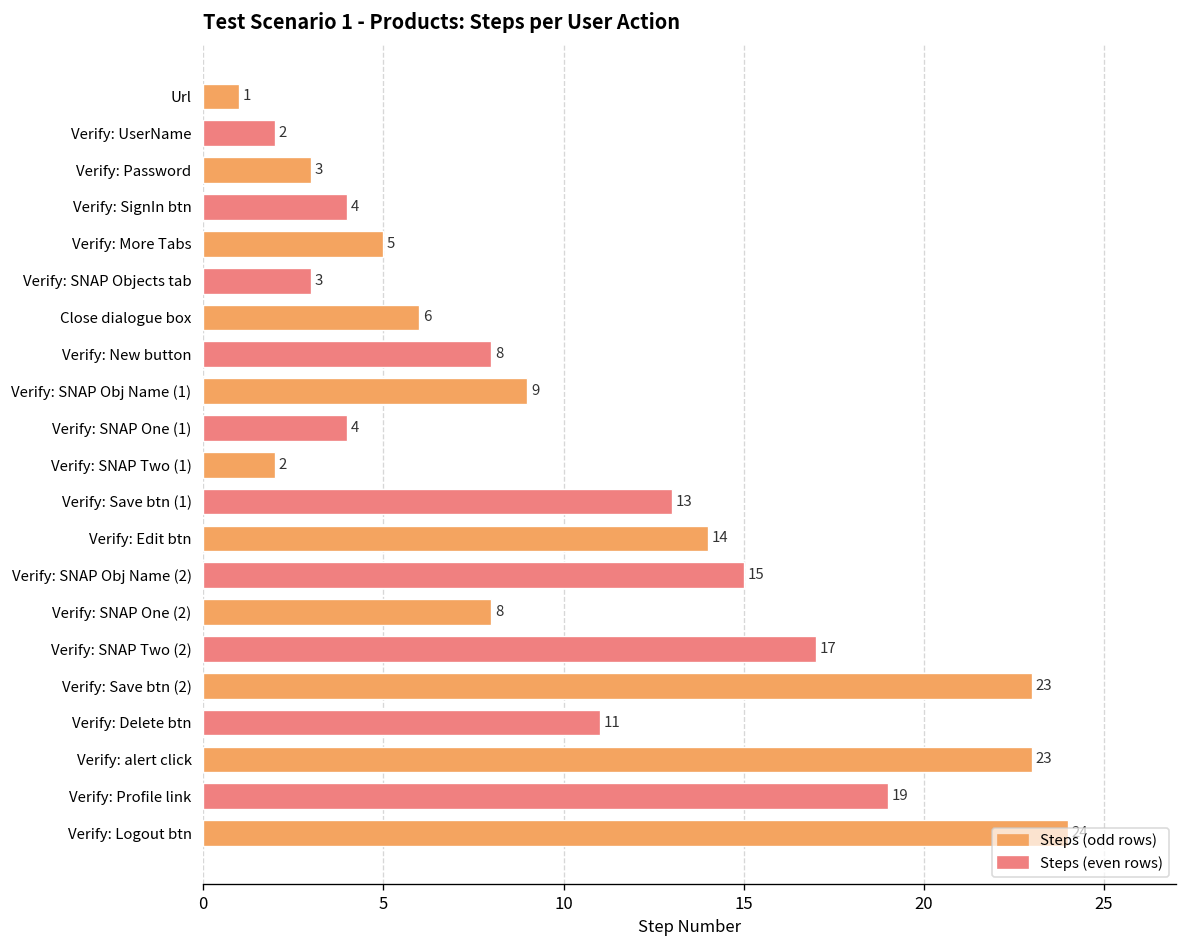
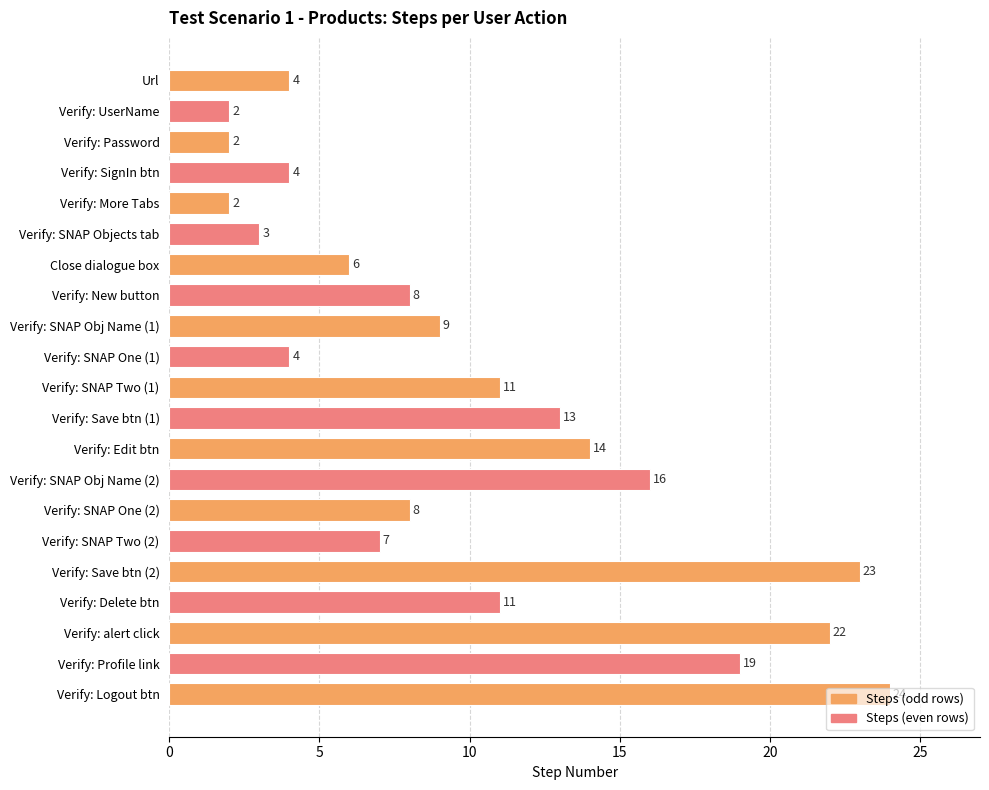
Url: 1 -> 4
Verify: Password: 3 -> 2
Verify: More Tabs: 5 -> 2
Verify: SNAP Two (1): 2 -> 11
Verify: SNAP Obj Name (2): 15 -> 16
Verify: SNAP Two (2): 17 -> 7
Verify: alert click: 23 -> 22
